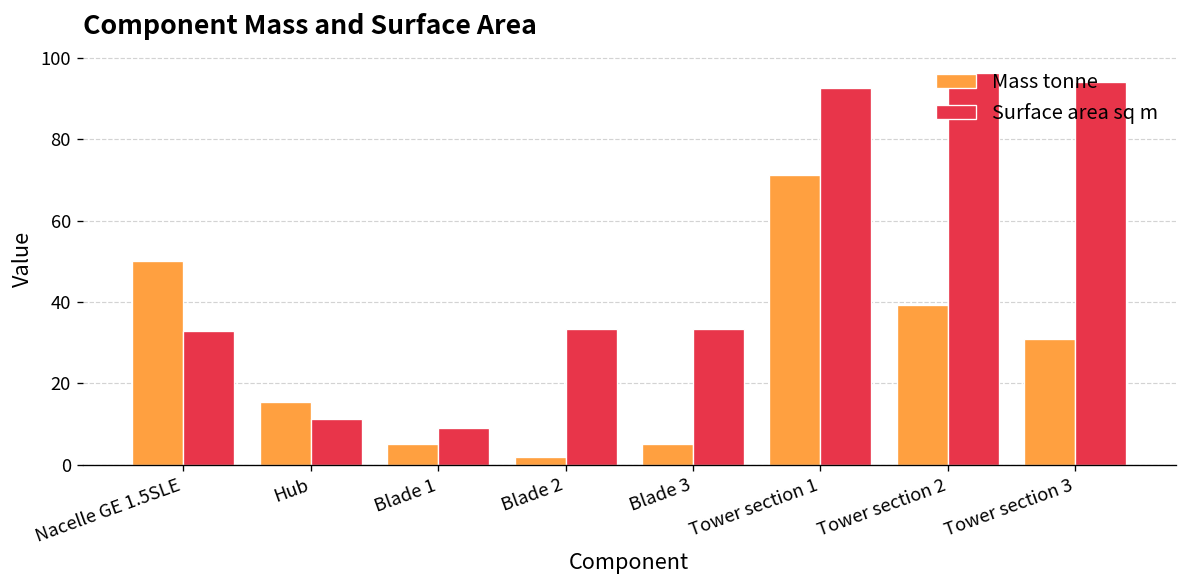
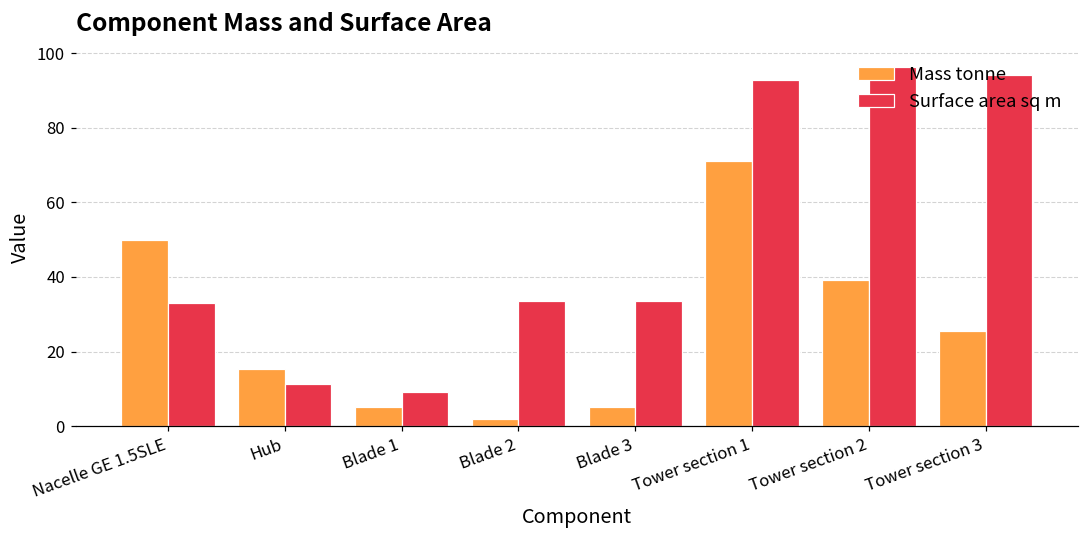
Mass tonne, Tower section 3: 31 -> 25
